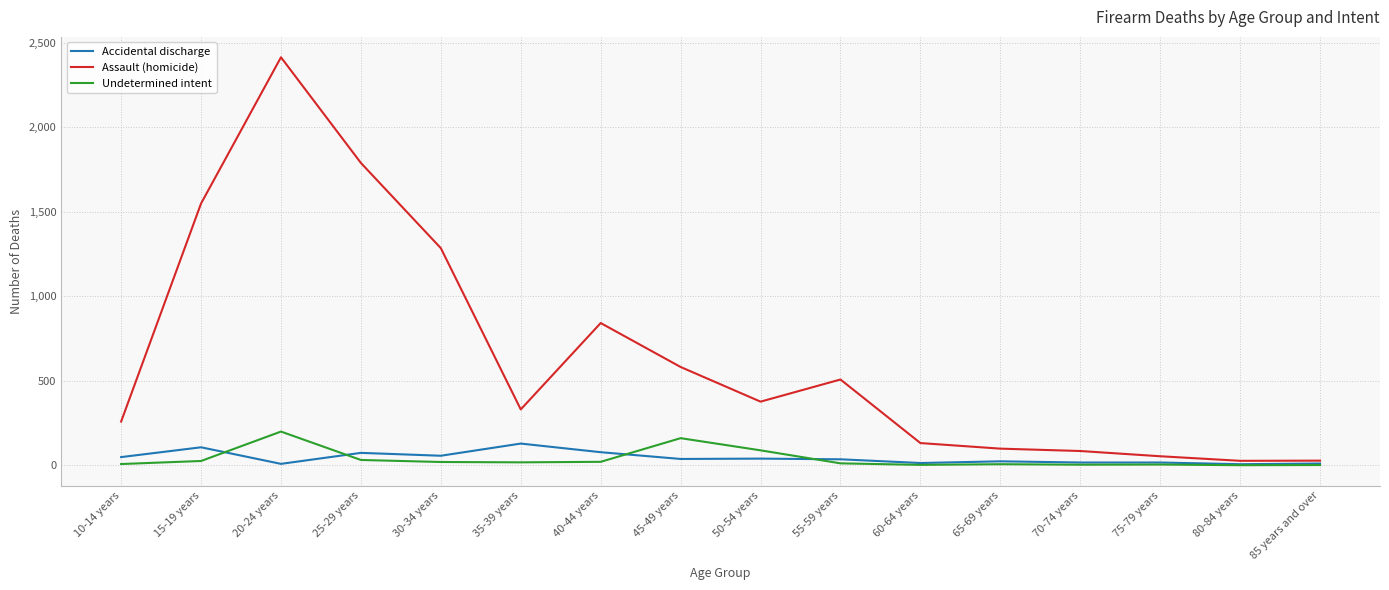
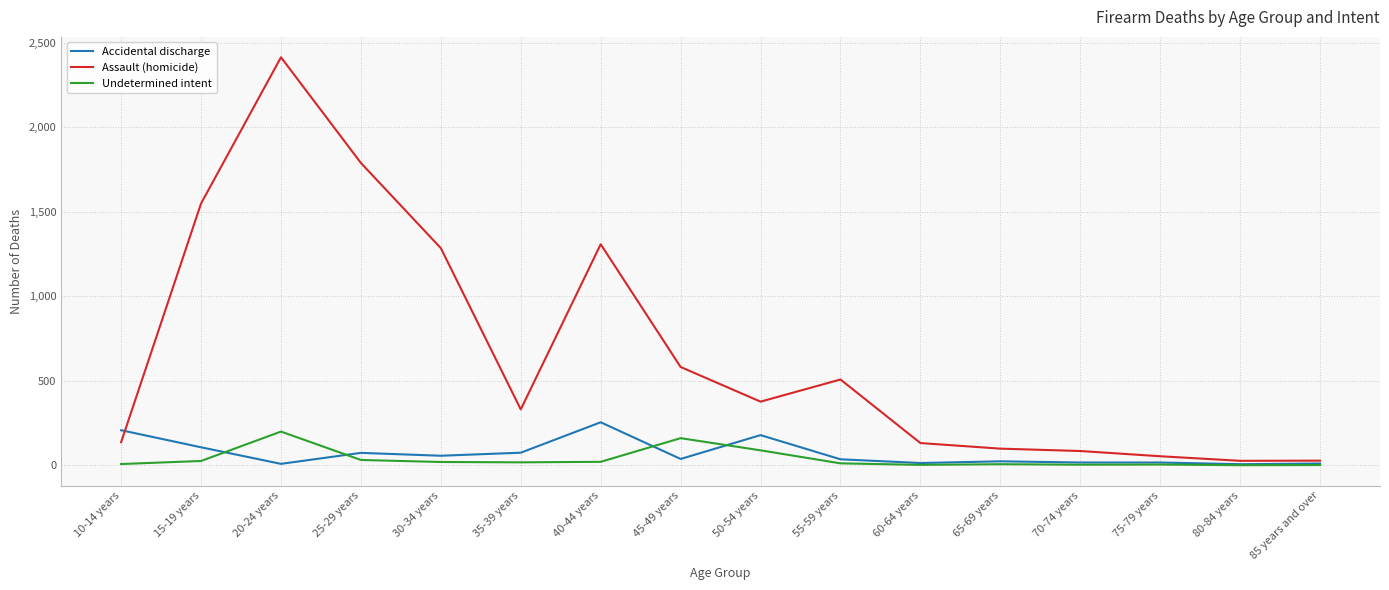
Accidental discharge, 10-14 years: 50 -> 210
Assault (homicide), 10-14 years: 260 -> 140
Accidental discharge, 35-39 years: 130 -> 80
Accidental discharge, 40-44 years: 80 -> 260
Assault (homicide), 40-44 years: 840 -> 1,310
Accidental discharge, 50-54 years: 40 -> 180
